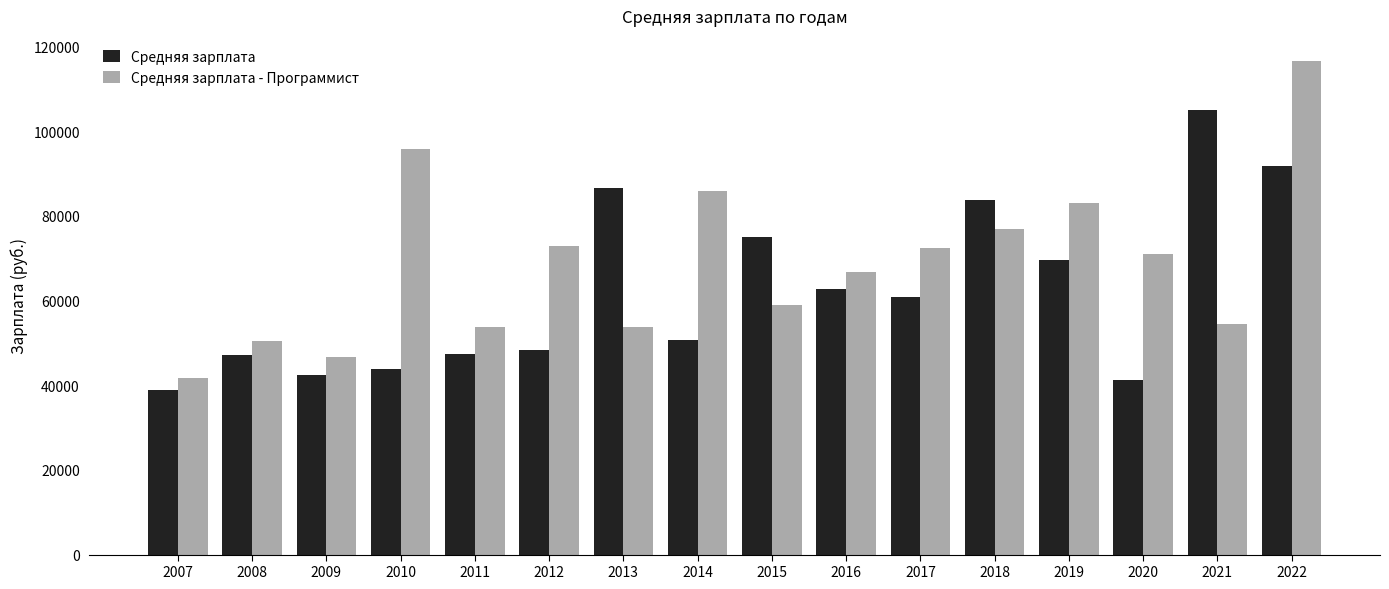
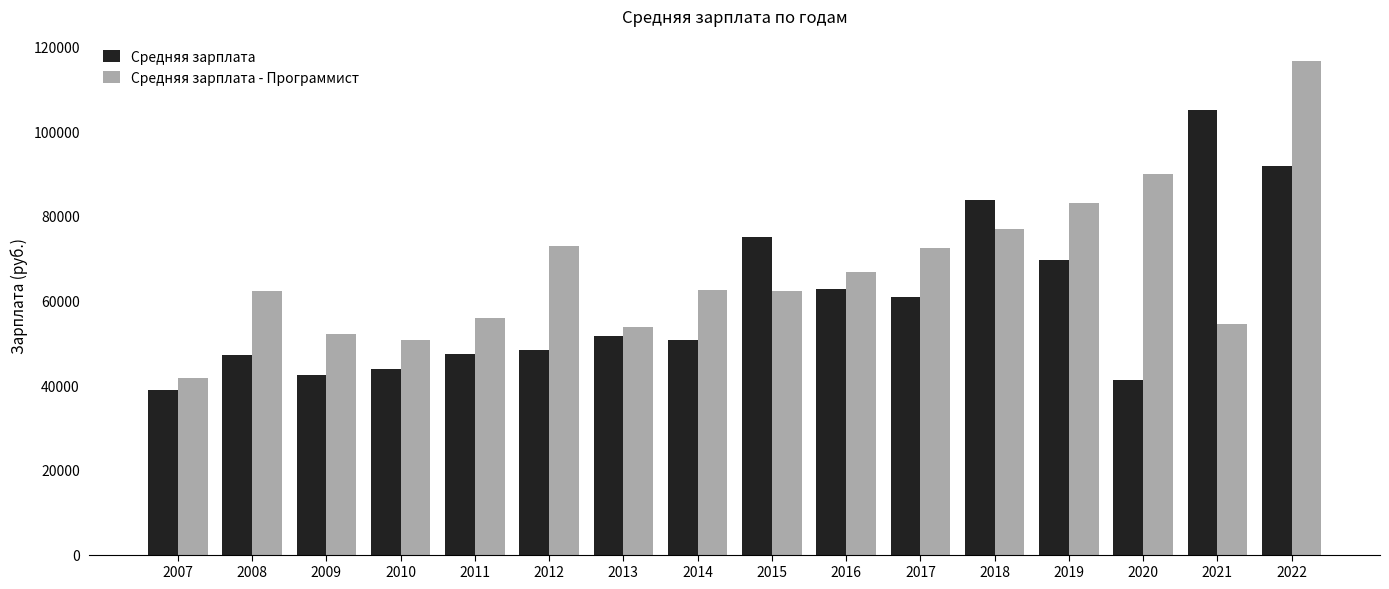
Средняя зарплата - Программист, 2008: 50000 -> 62000
Средняя зарплата - Программист, 2009: 47000 -> 52000
Средняя зарплата - Программист, 2010: 96000 -> 51000
Средняя зарплата - Программист, 2011: 54000 -> 56000
Средняя зарплата, 2013: 87000 -> 52000
Средняя зарплата - Программист, 2014: 86000 -> 62000
Средняя зарплата - Программист, 2015: 59000 -> 62000
Средняя зарплата - Программист, 2020: 71000 -> 90000
